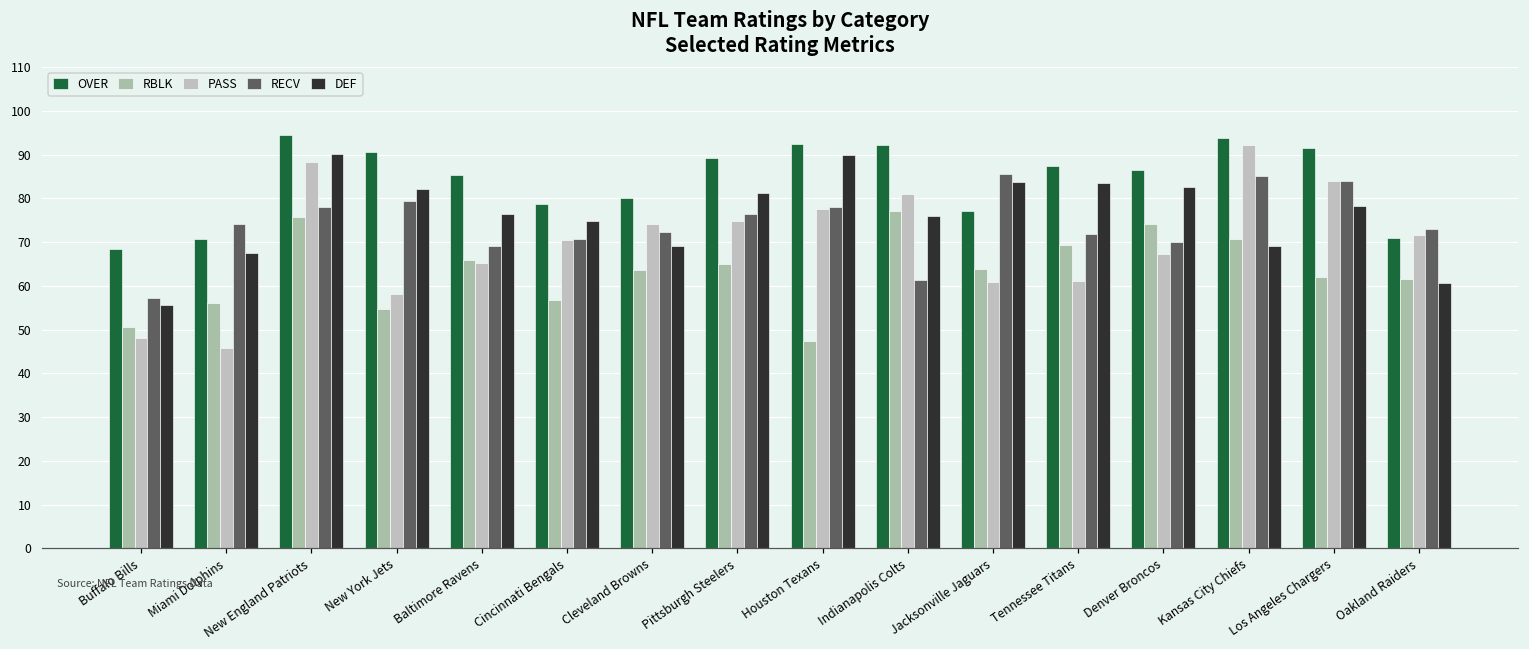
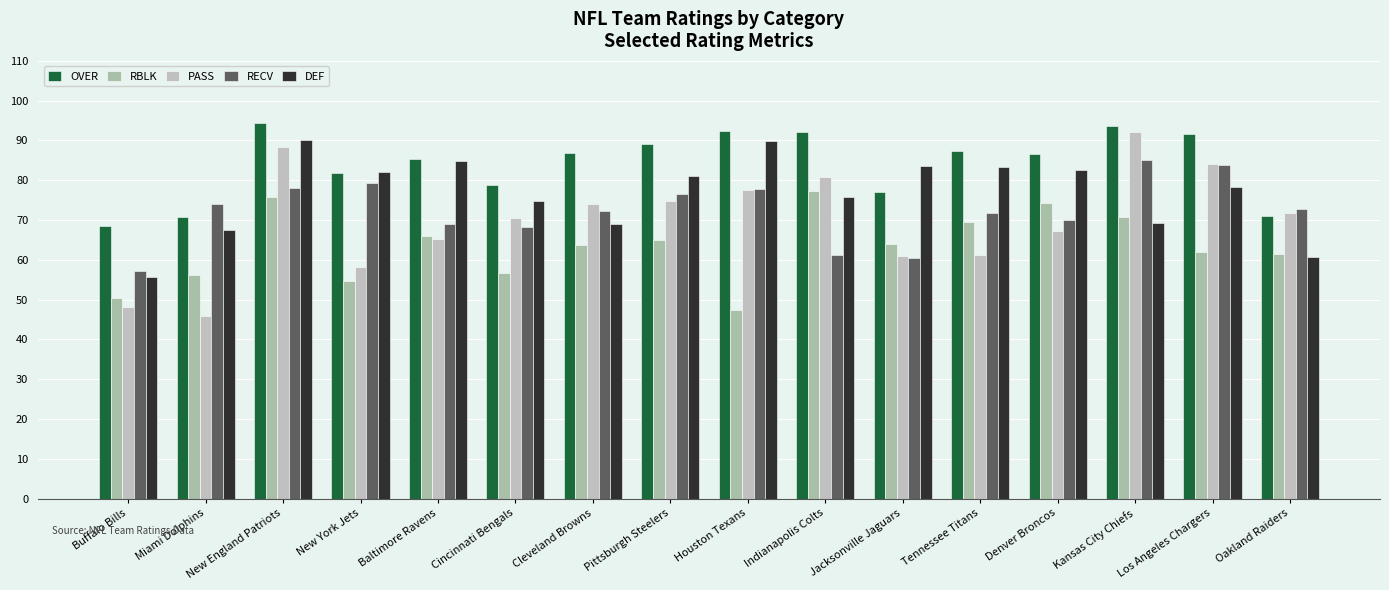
OVER, New York Jets: 91 -> 82
DEF, Baltimore Ravens: 76 -> 85
RECV, Cincinnati Bengals: 71 -> 68
OVER, Cleveland Browns: 80 -> 87
RECV, Jacksonville Jaguars: 86 -> 60
